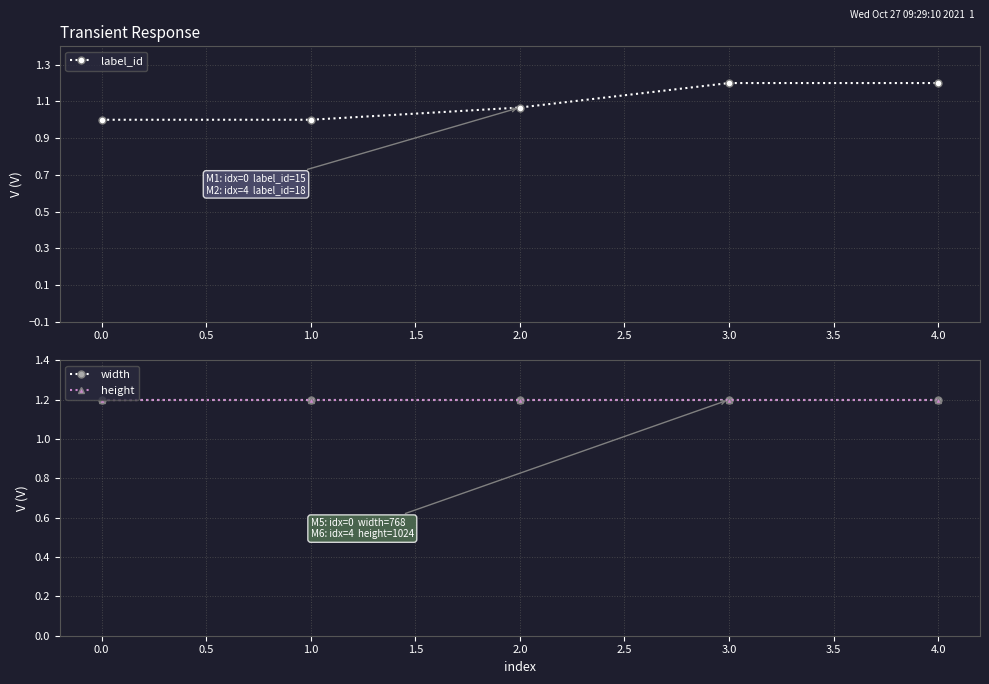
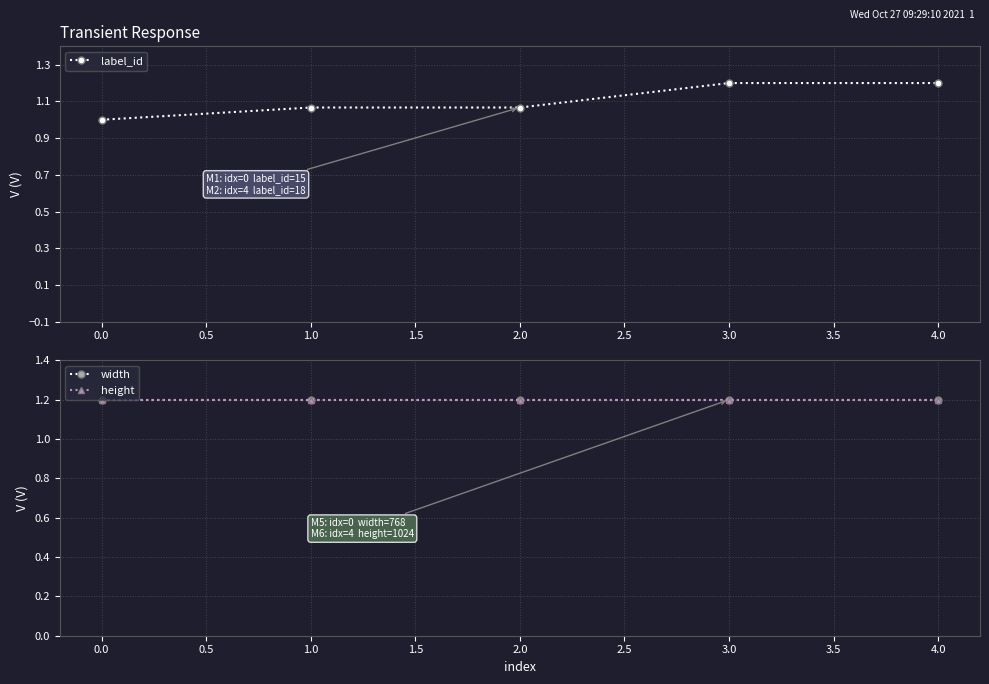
Transient Response, 1.0: 1.00 -> 1.07
